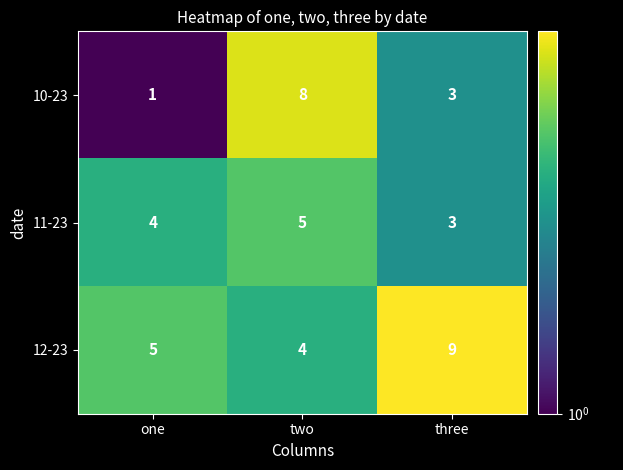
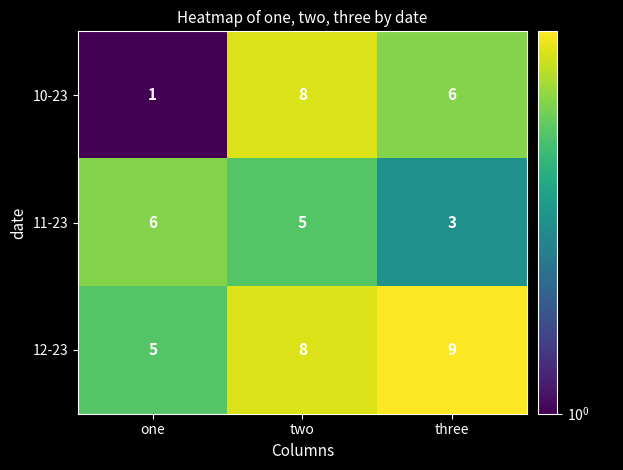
10-23, three: 3 -> 6
11-23, one: 4 -> 6
12-23, two: 4 -> 8
